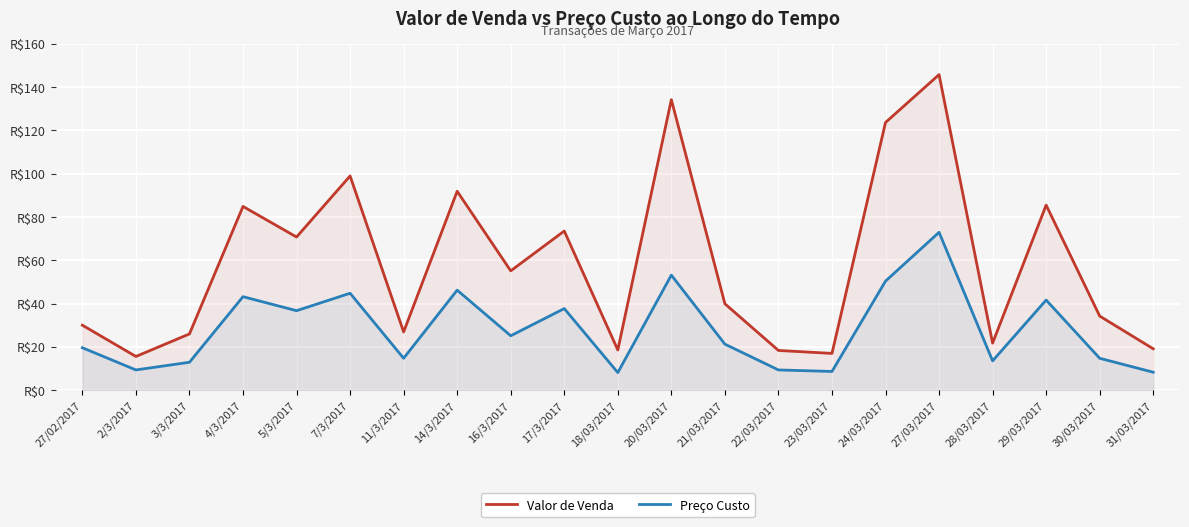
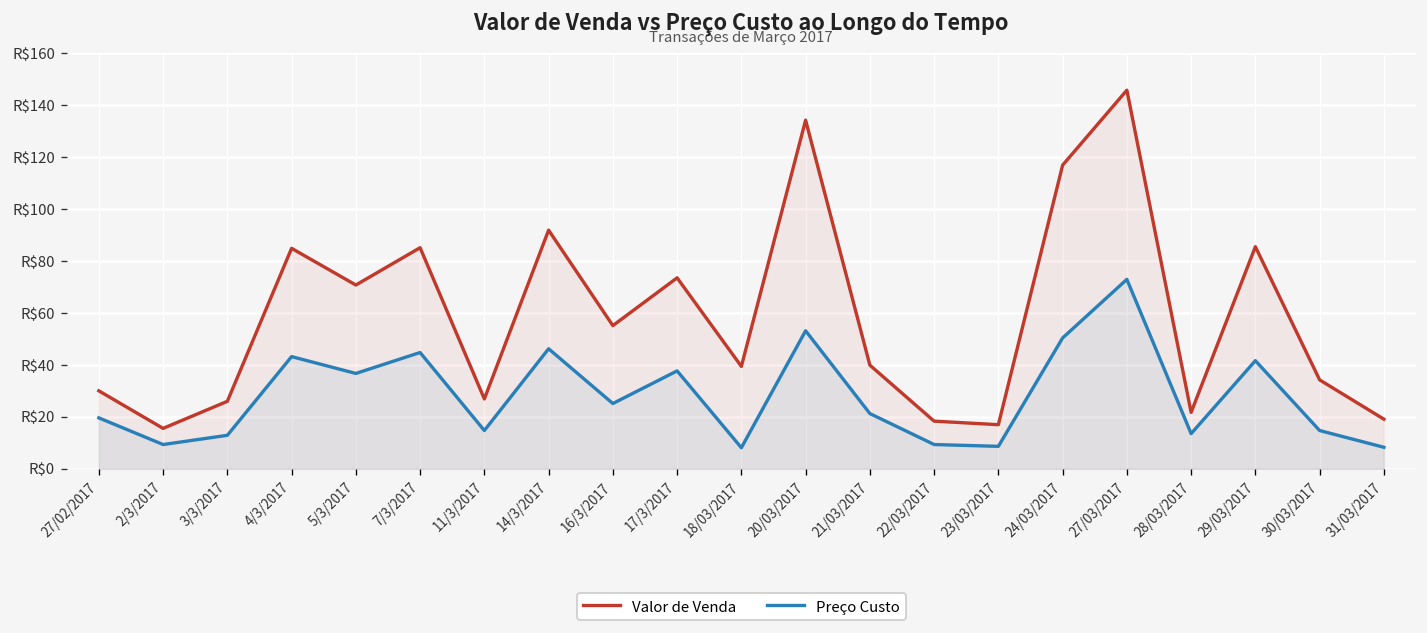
Valor de Venda, 7/3/2017: R$99 -> R$85
Valor de Venda, 18/03/2017: R$19 -> R$39
Valor de Venda, 24/03/2017: R$124 -> R$117
